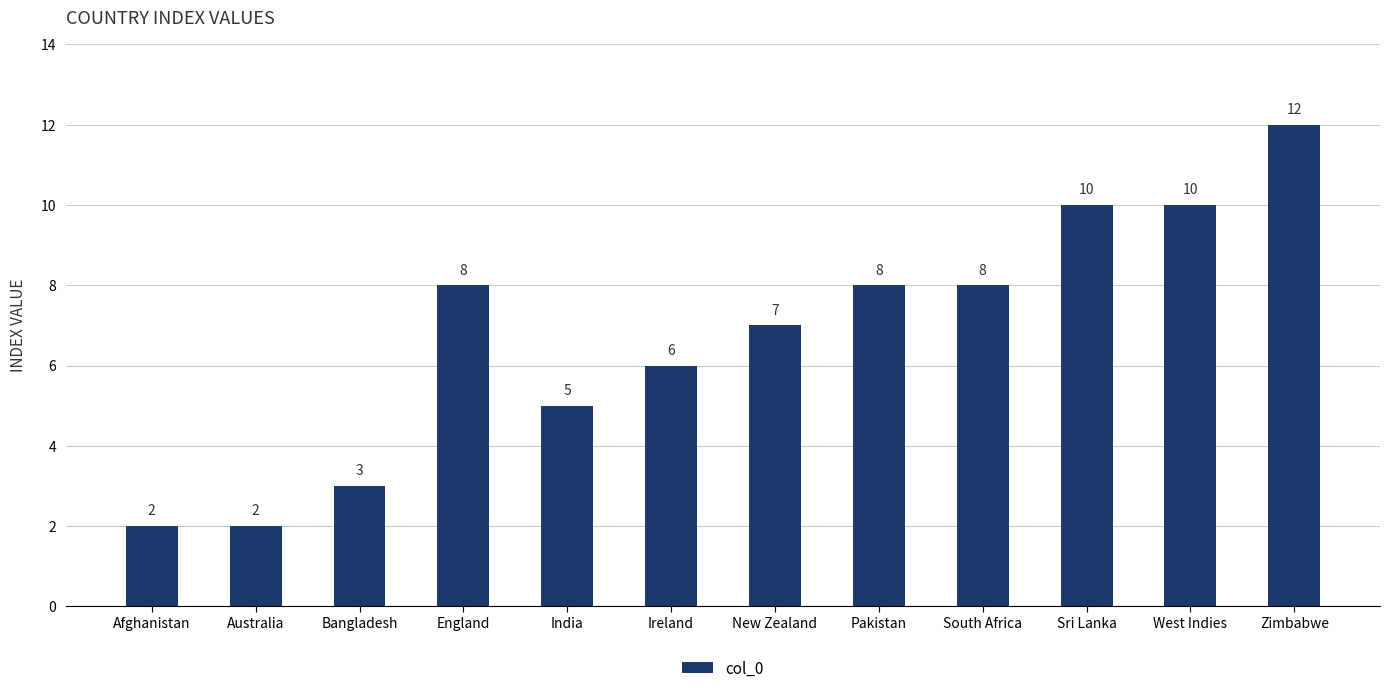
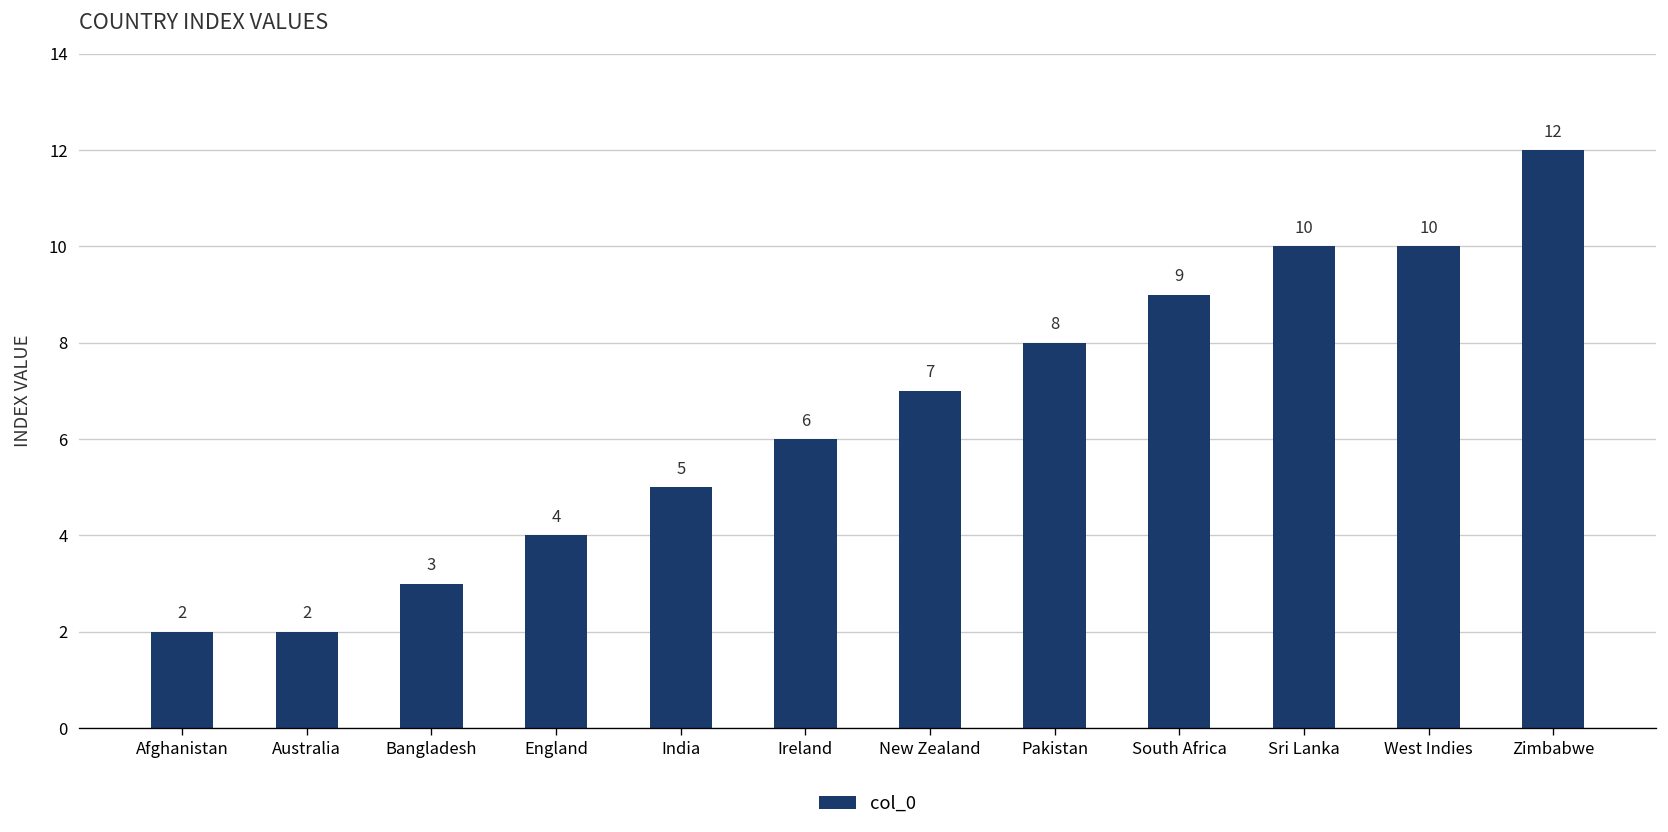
England: 8 -> 4
South Africa: 8 -> 9
